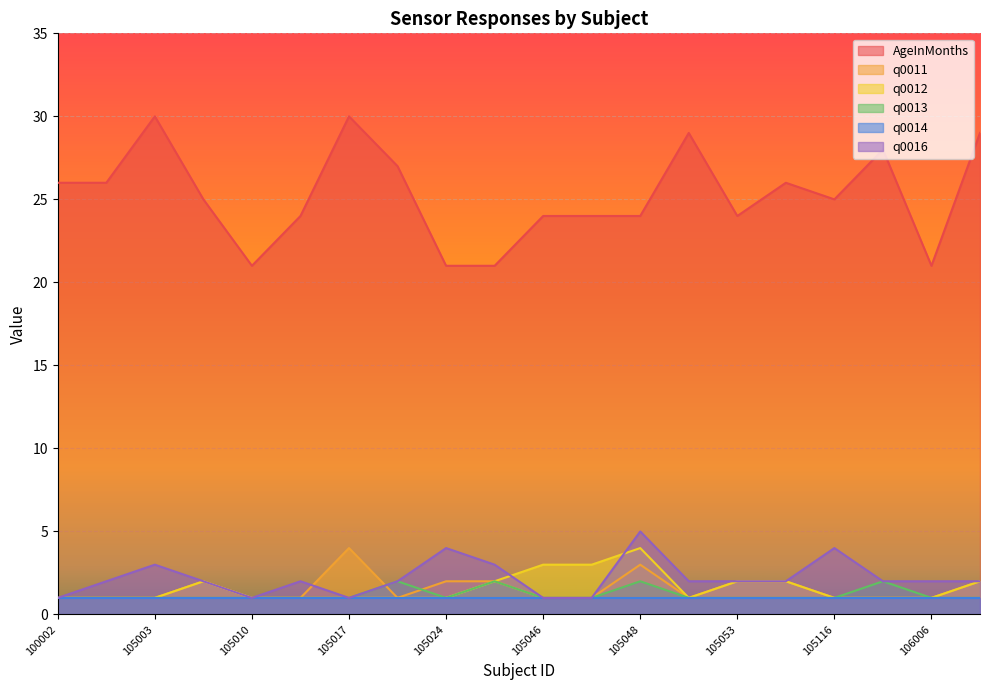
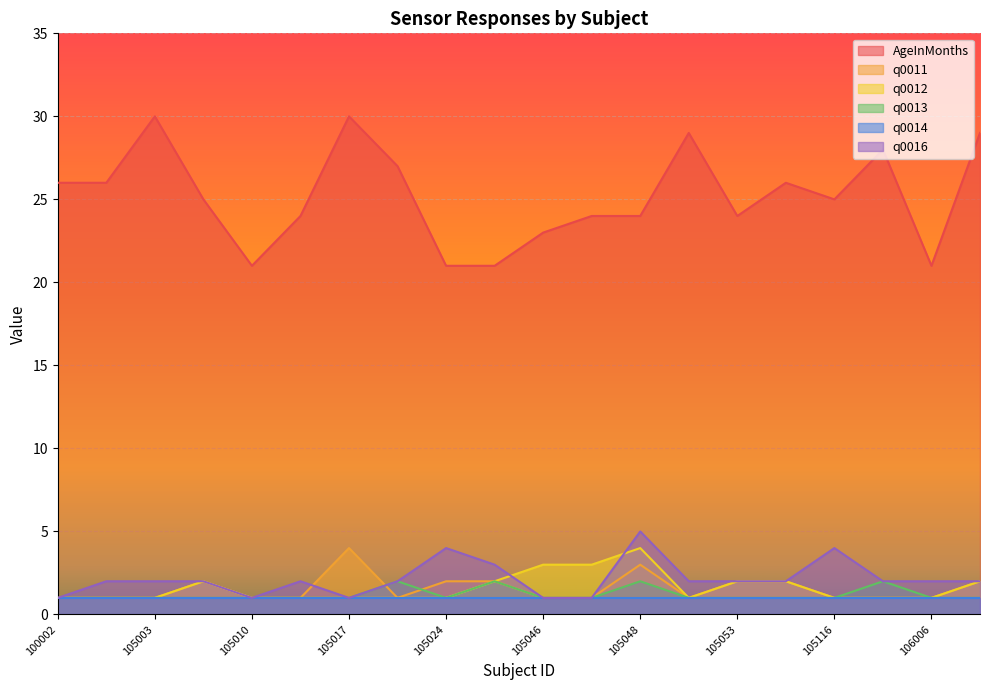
q0016, 105003: 3 -> 2
AgeInMonths, 105046: 24 -> 23
